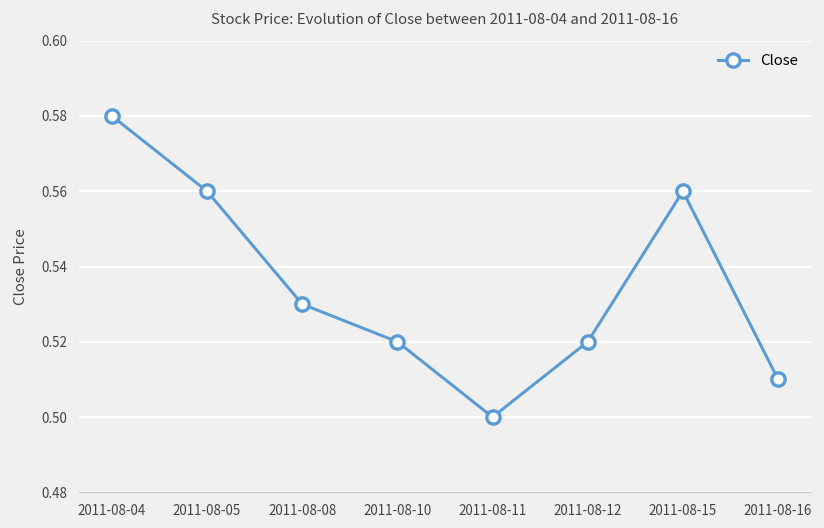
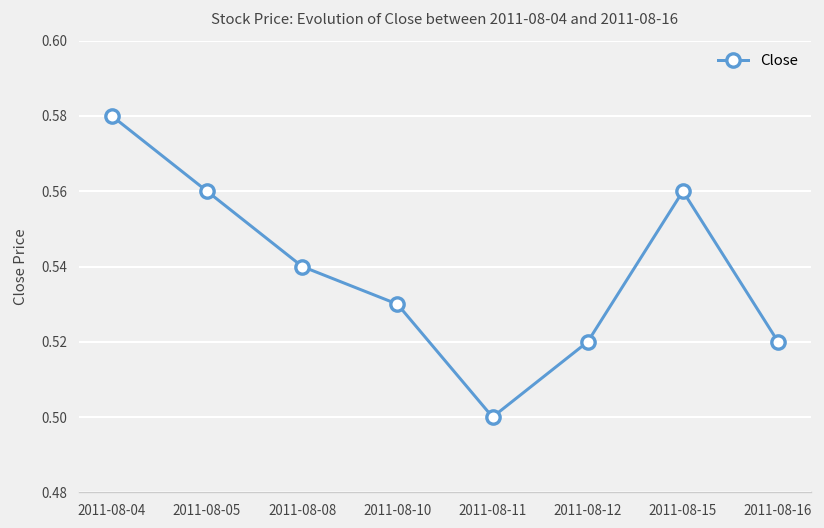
2011-08-08: 0.53 -> 0.54
2011-08-10: 0.52 -> 0.53
2011-08-16: 0.51 -> 0.52
